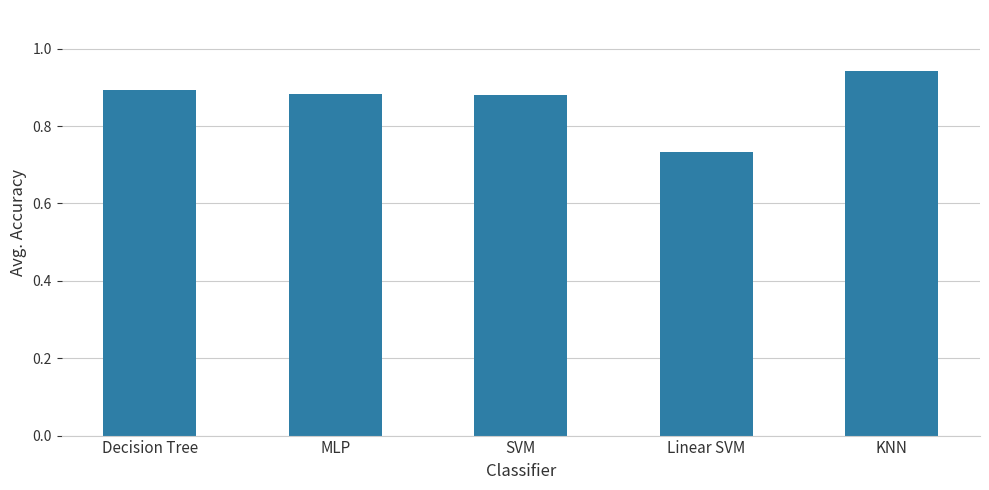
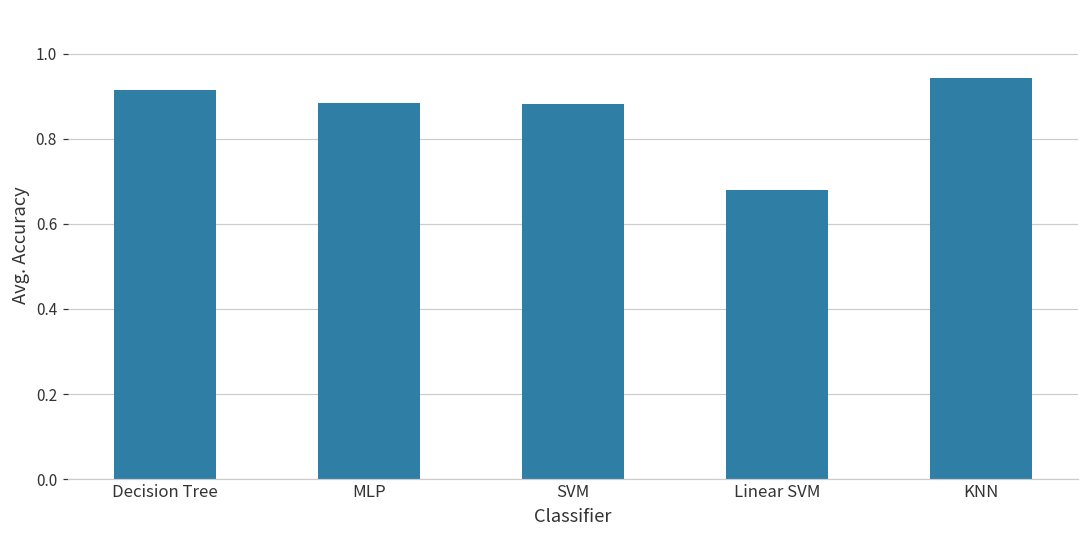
Decision Tree: 0.89 -> 0.91
Linear SVM: 0.73 -> 0.68
